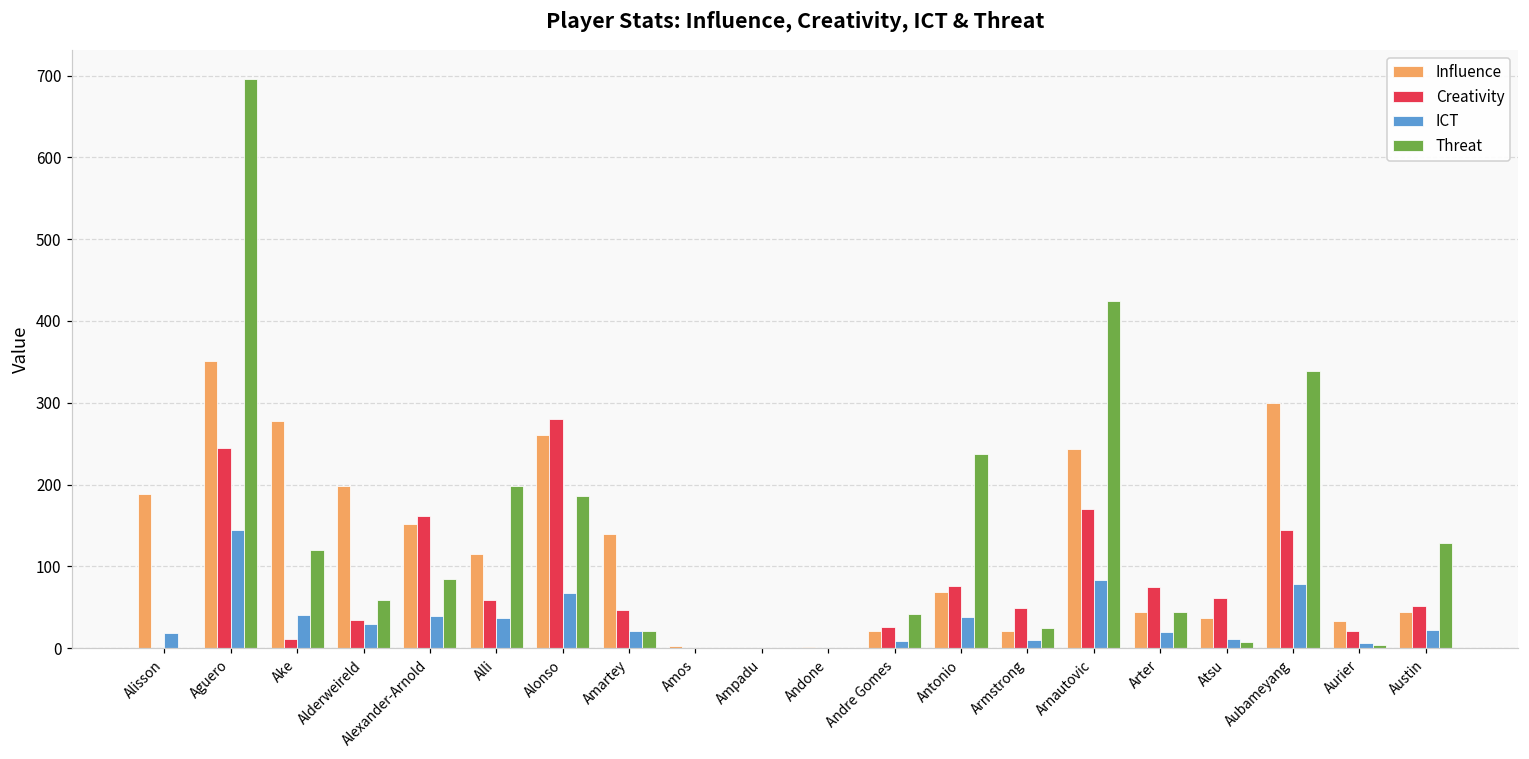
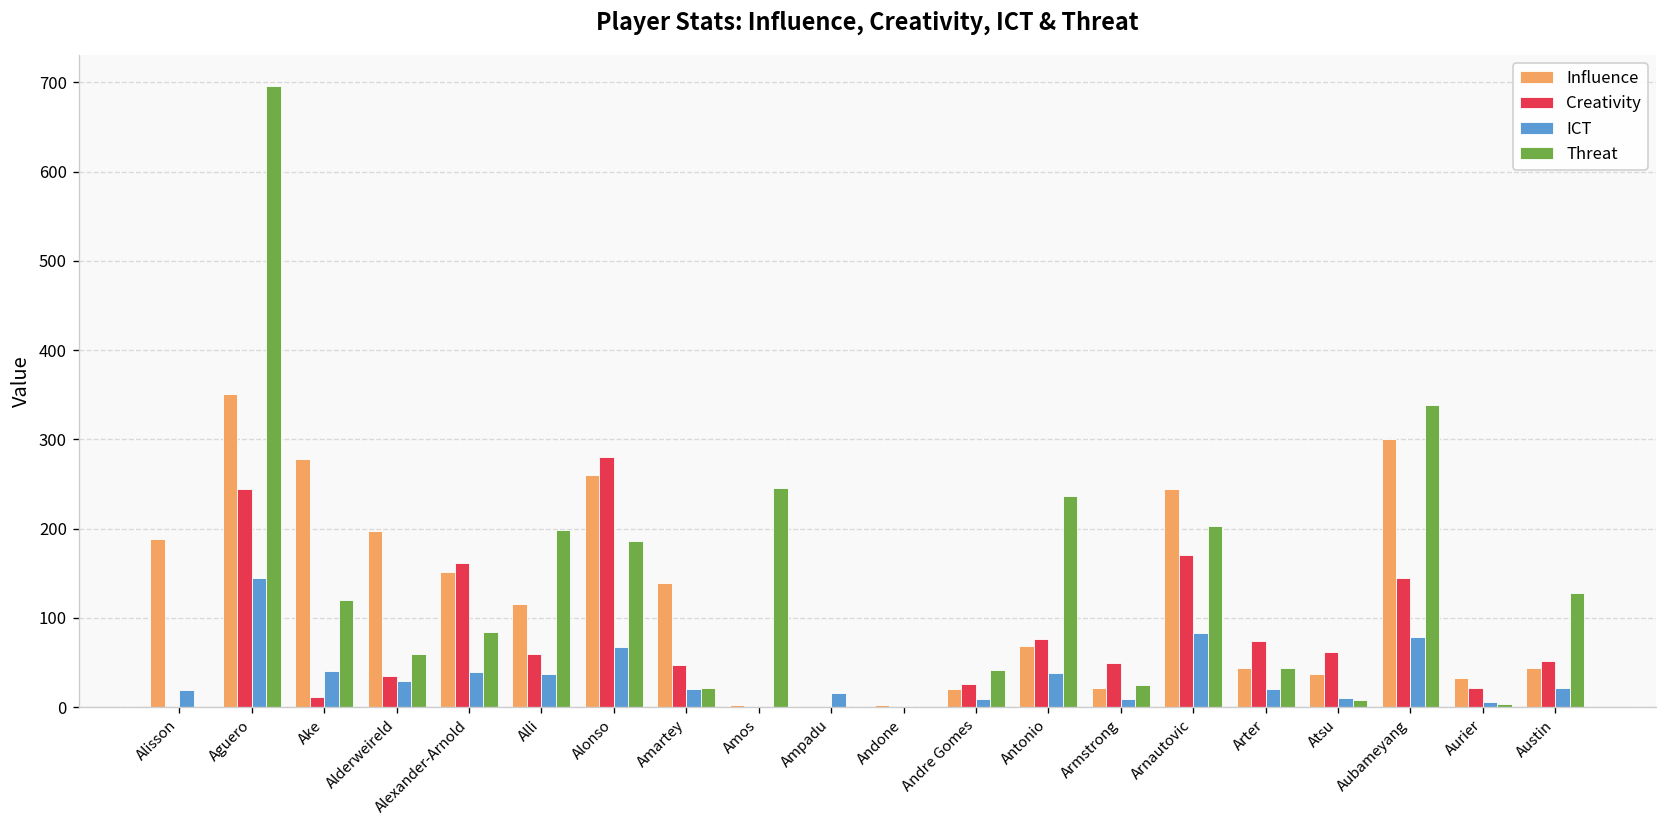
Threat, Amos: 0 -> 250
ICT, Ampadu: 0 -> 20
Threat, Arnautovic: 430 -> 200
